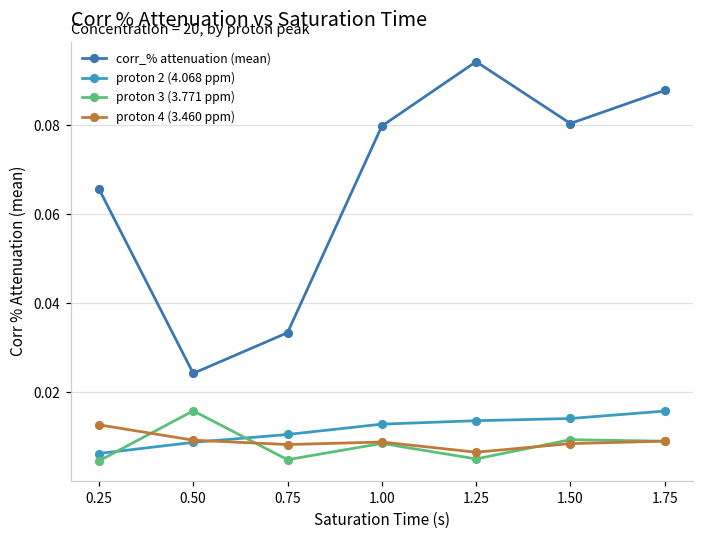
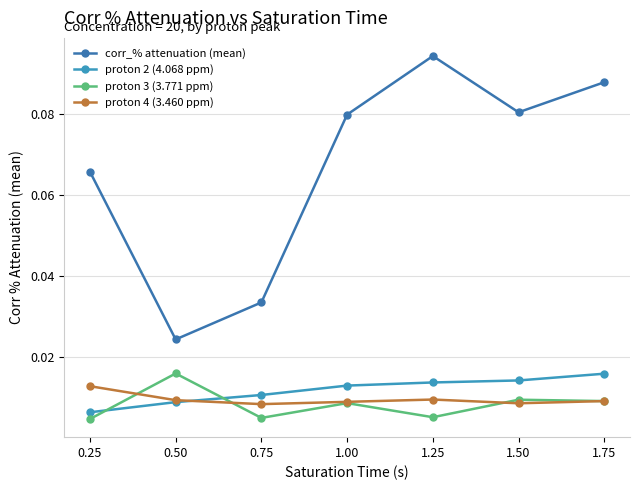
proton 4 (3.460 ppm), 1.25: 0.007 -> 0.009
